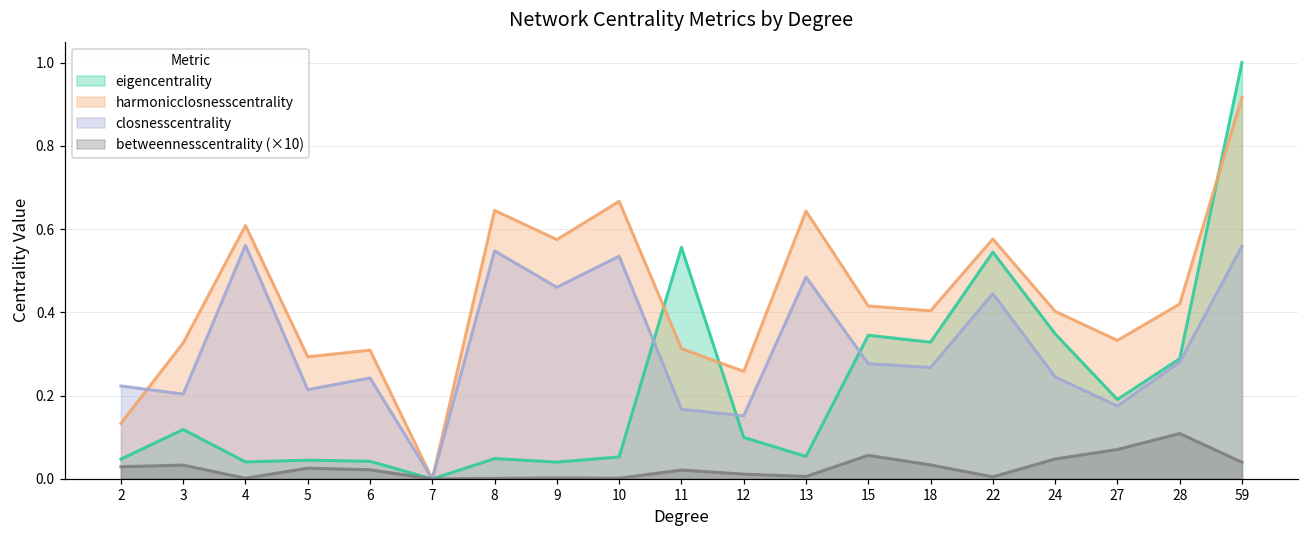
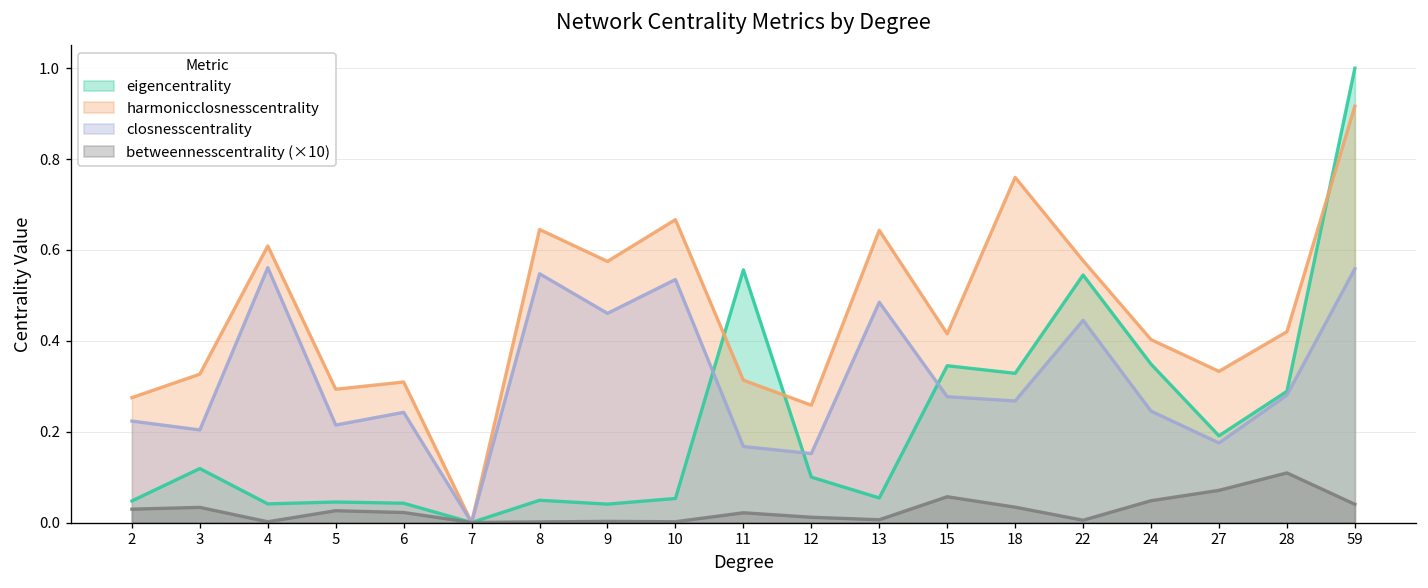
harmonicclosnesscentrality, 2: 0.13 -> 0.27
harmonicclosnesscentrality, 18: 0.40 -> 0.76
